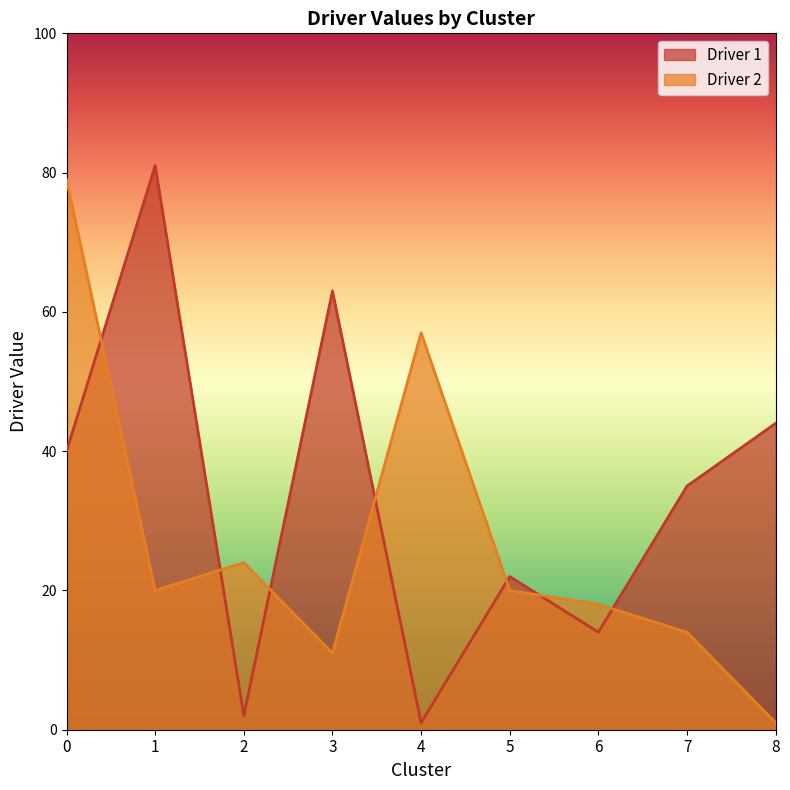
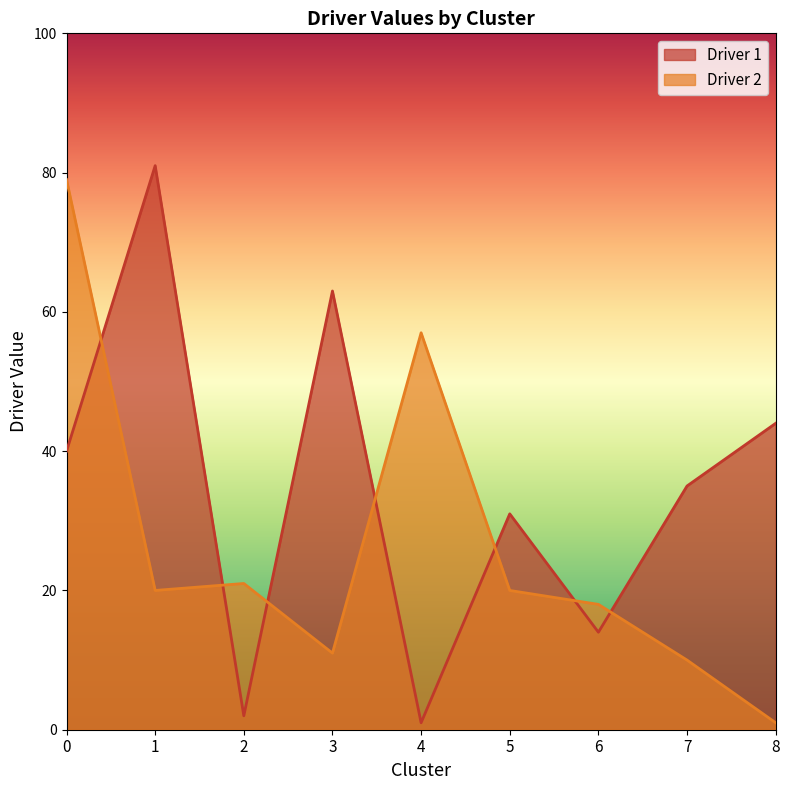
Driver 2, 2: 24 -> 21
Driver 1, 5: 22 -> 31
Driver 2, 7: 14 -> 10
